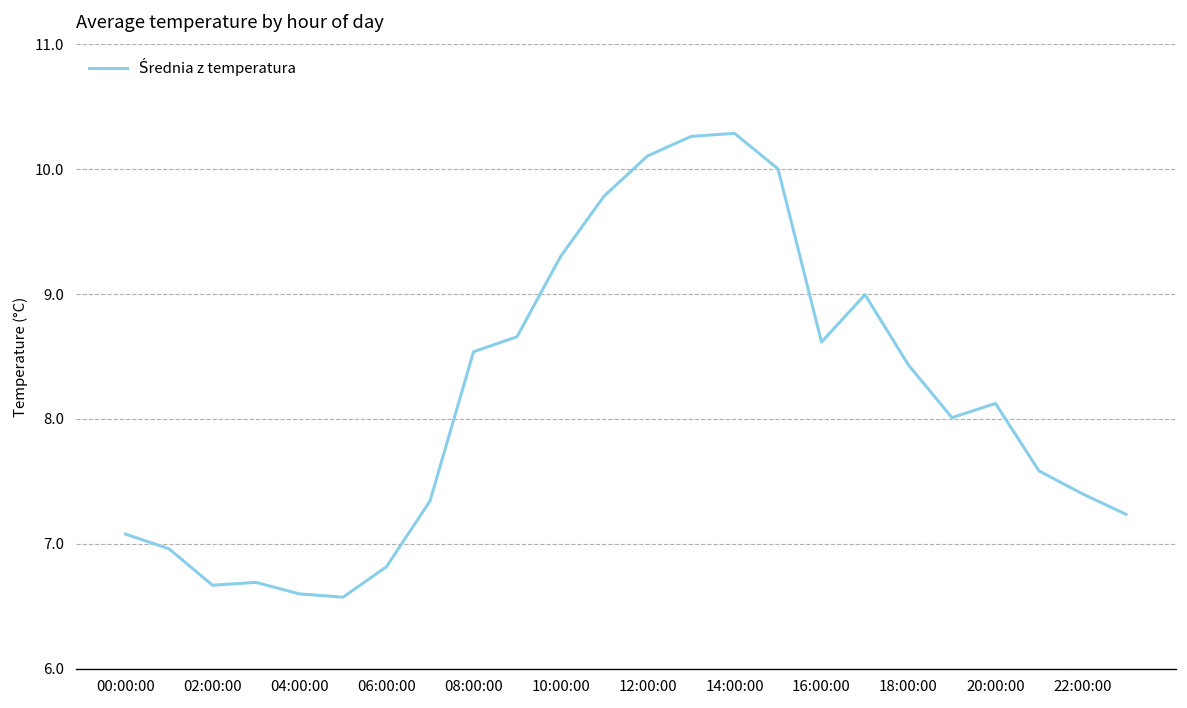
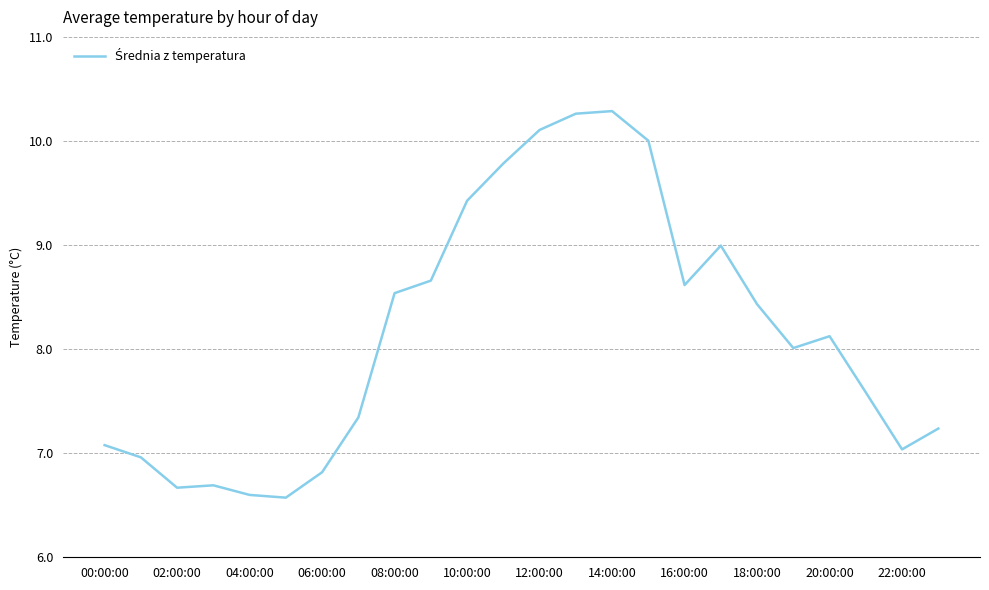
10:00:00: 9.30 -> 9.43
22:00:00: 7.40 -> 7.04
